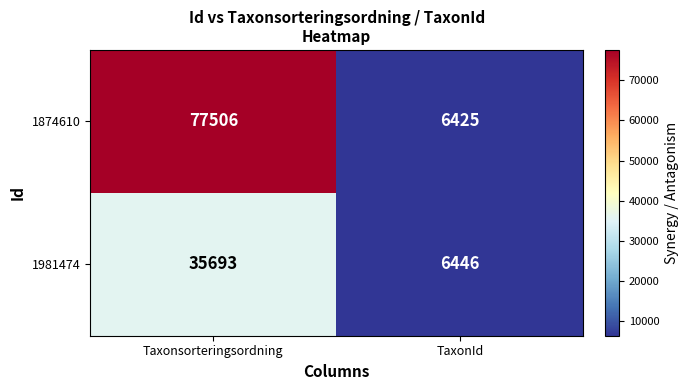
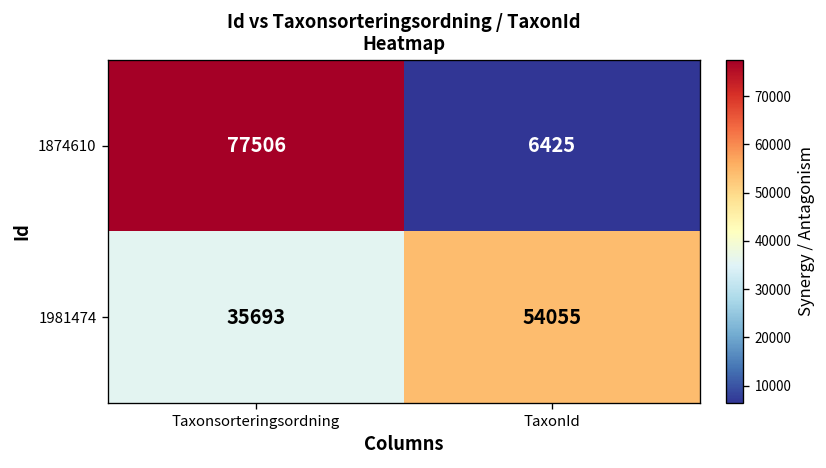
1981474, TaxonId: 6446 -> 54055
